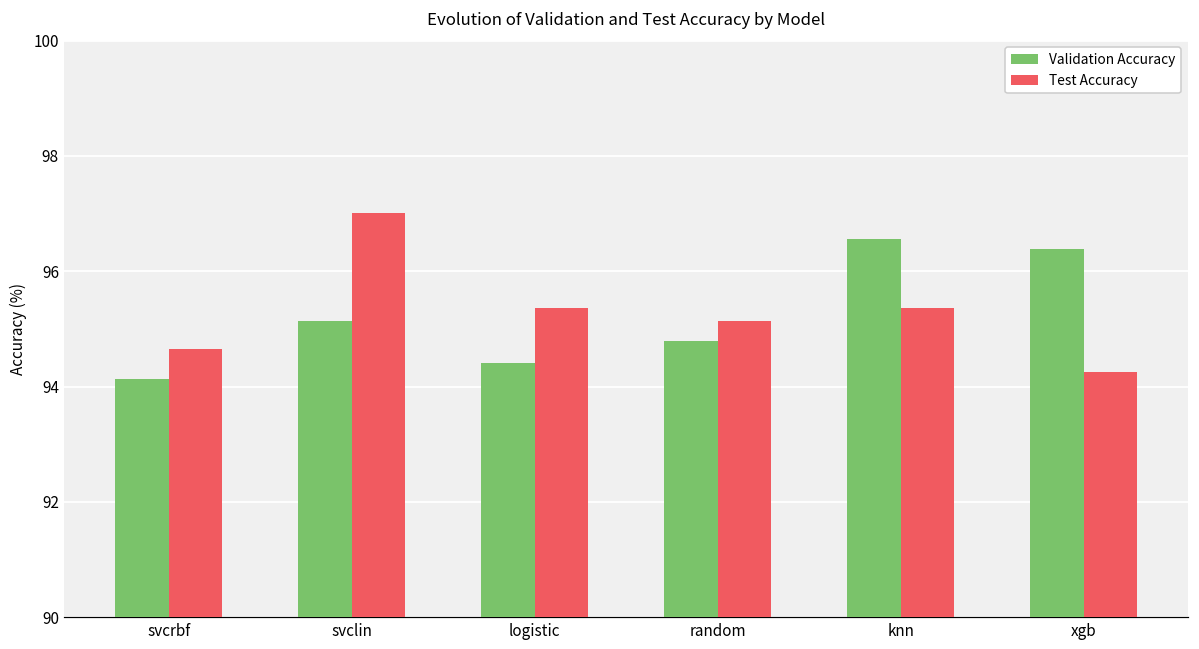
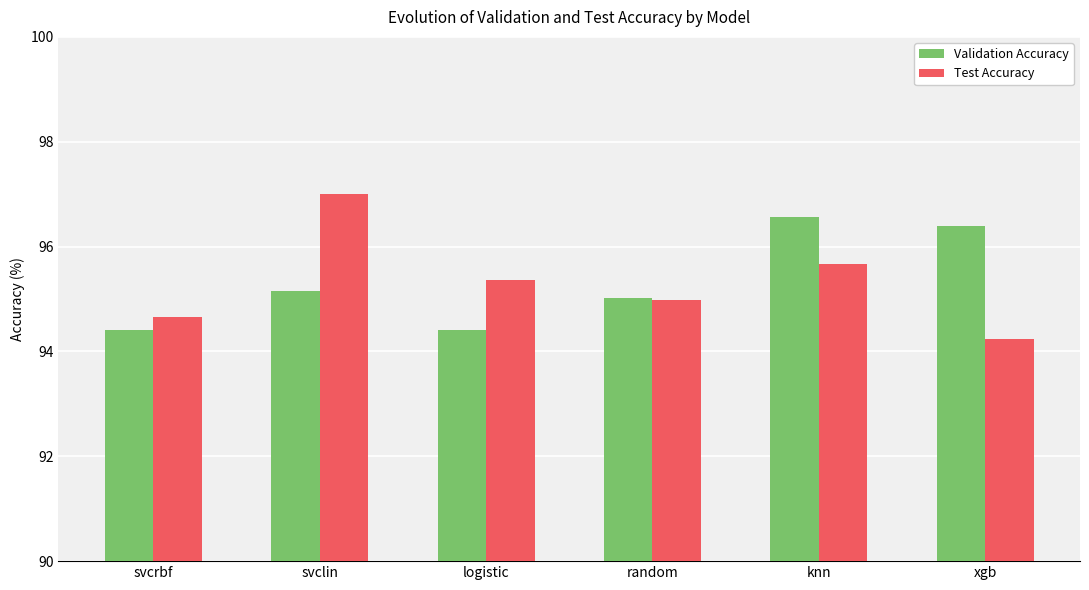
Validation Accuracy, svcrbf: 94.1 -> 94.4
Validation Accuracy, random: 94.8 -> 95.0
Test Accuracy, random: 95.1 -> 95.0
Test Accuracy, knn: 95.4 -> 95.7
